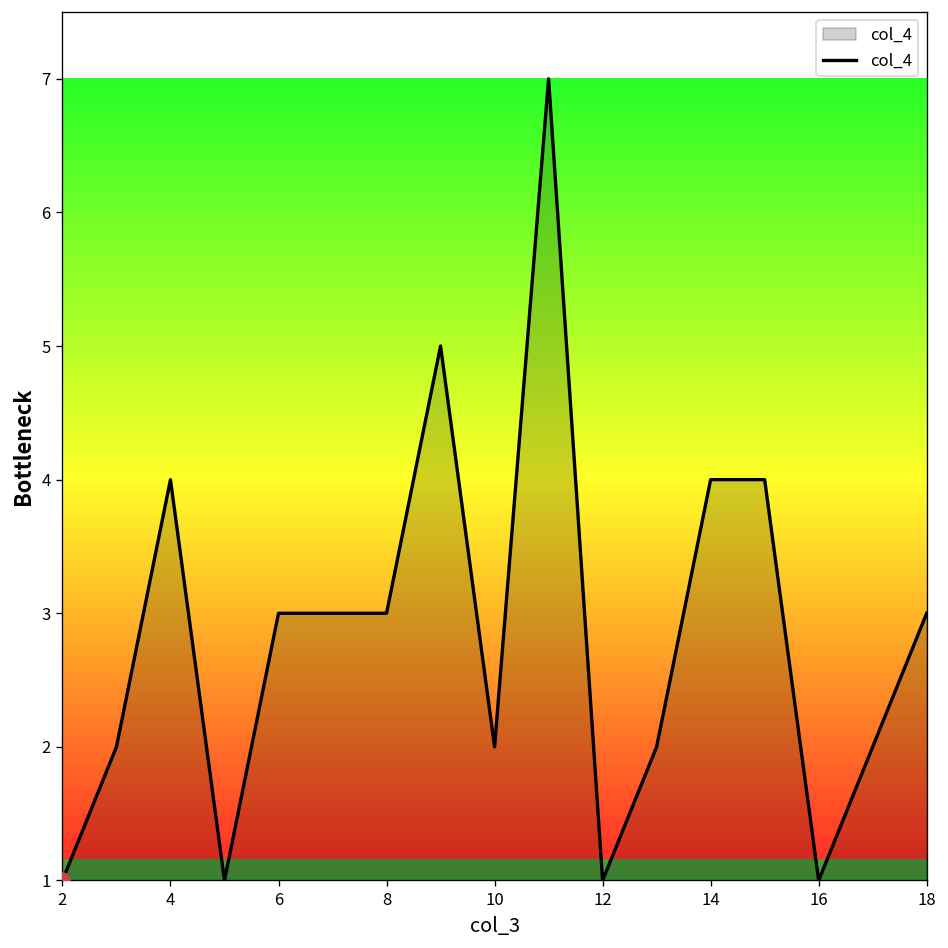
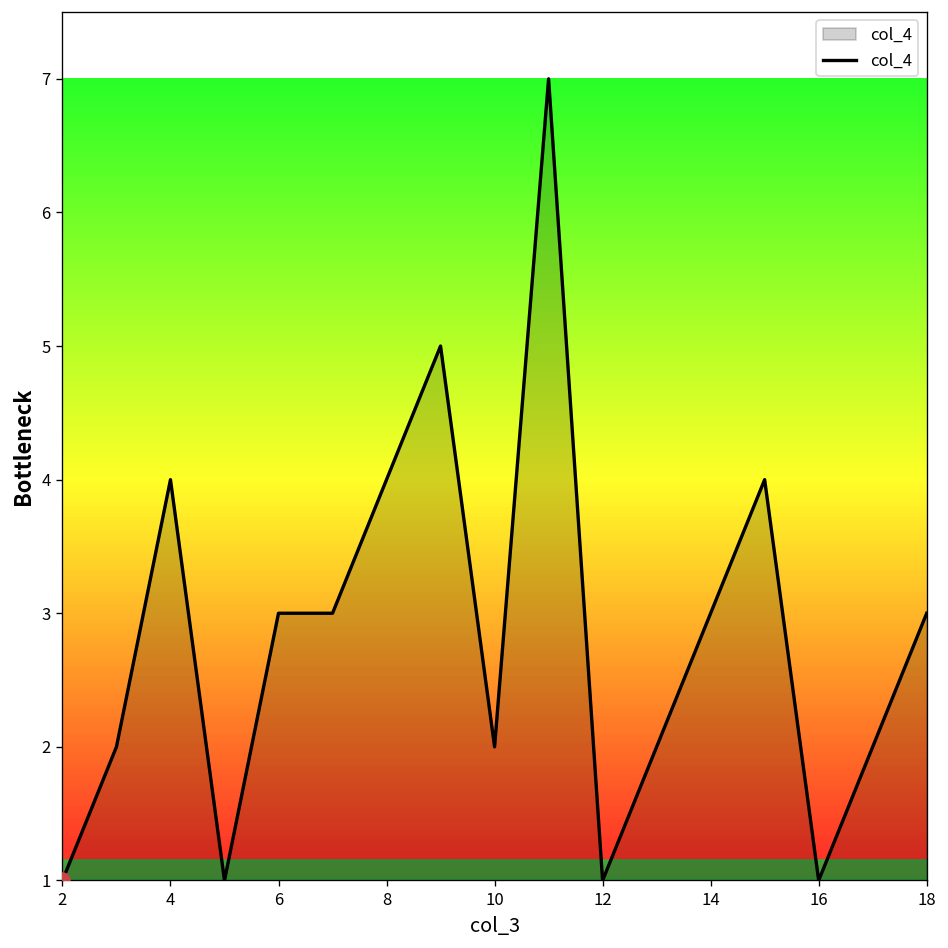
col_4, 8: 3 -> 4
col_4, 14: 4 -> 3
